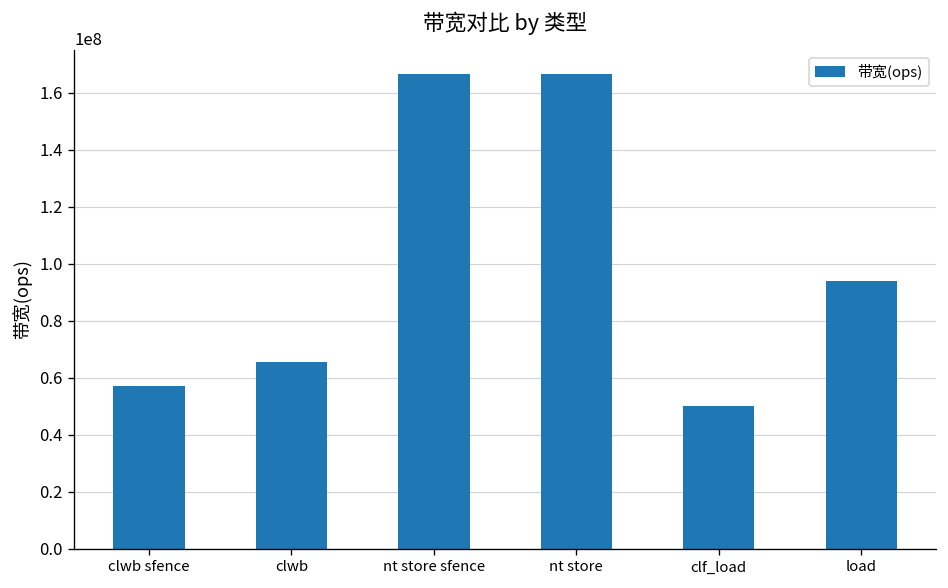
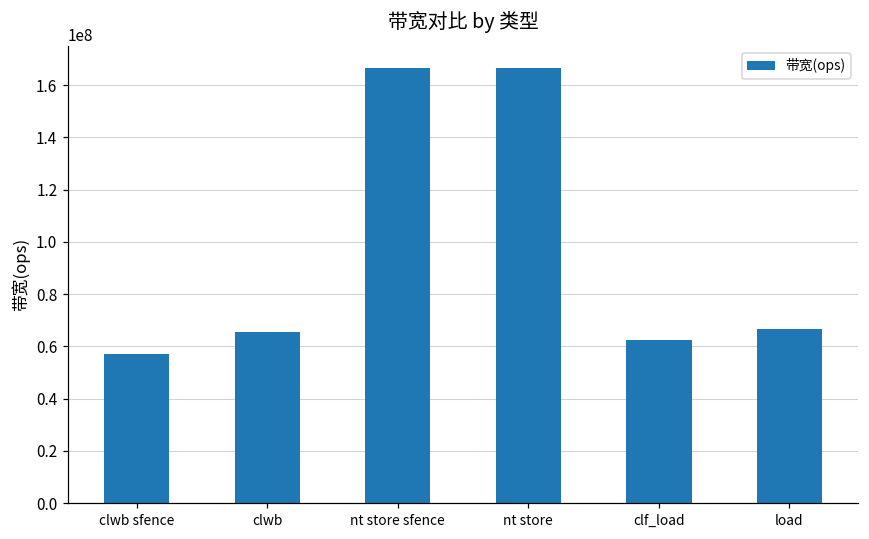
clf_load: 50000000 -> 63000000
load: 94000000 -> 67000000
